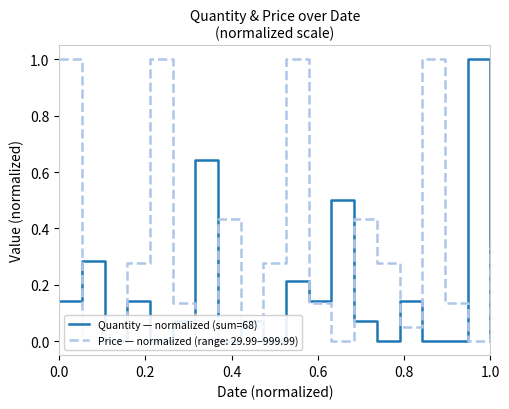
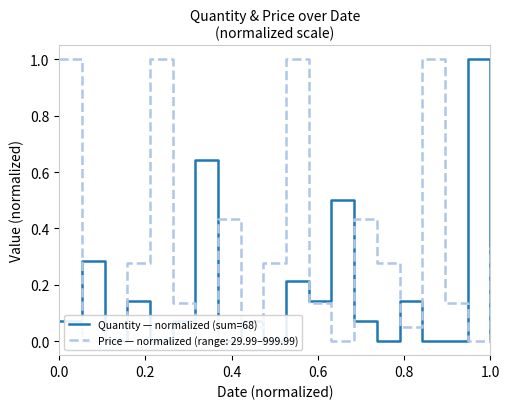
Quantity — normalized (sum=68), 0.0: 0.14 -> 0.07
